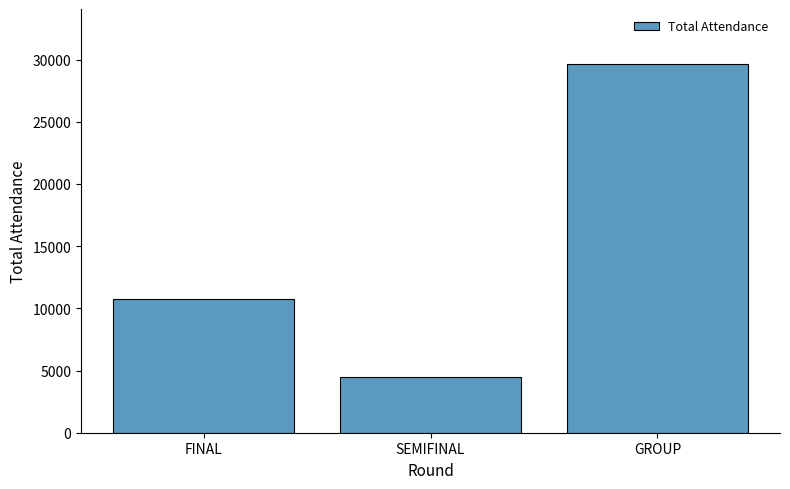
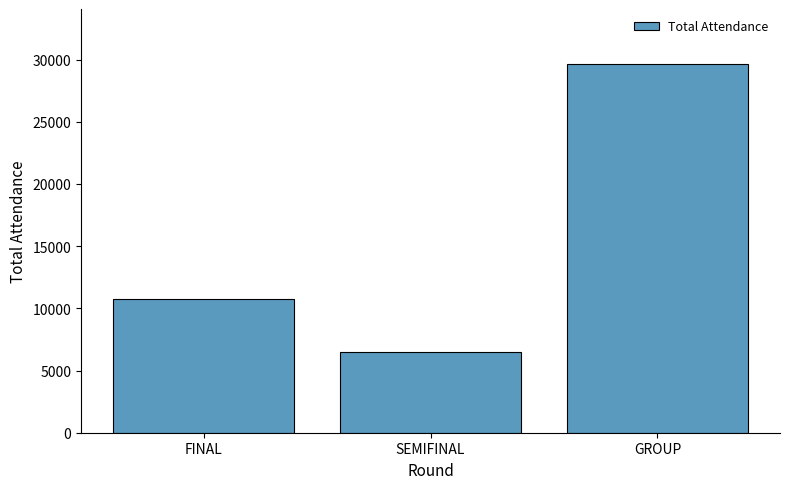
SEMIFINAL: 4500 -> 6500
